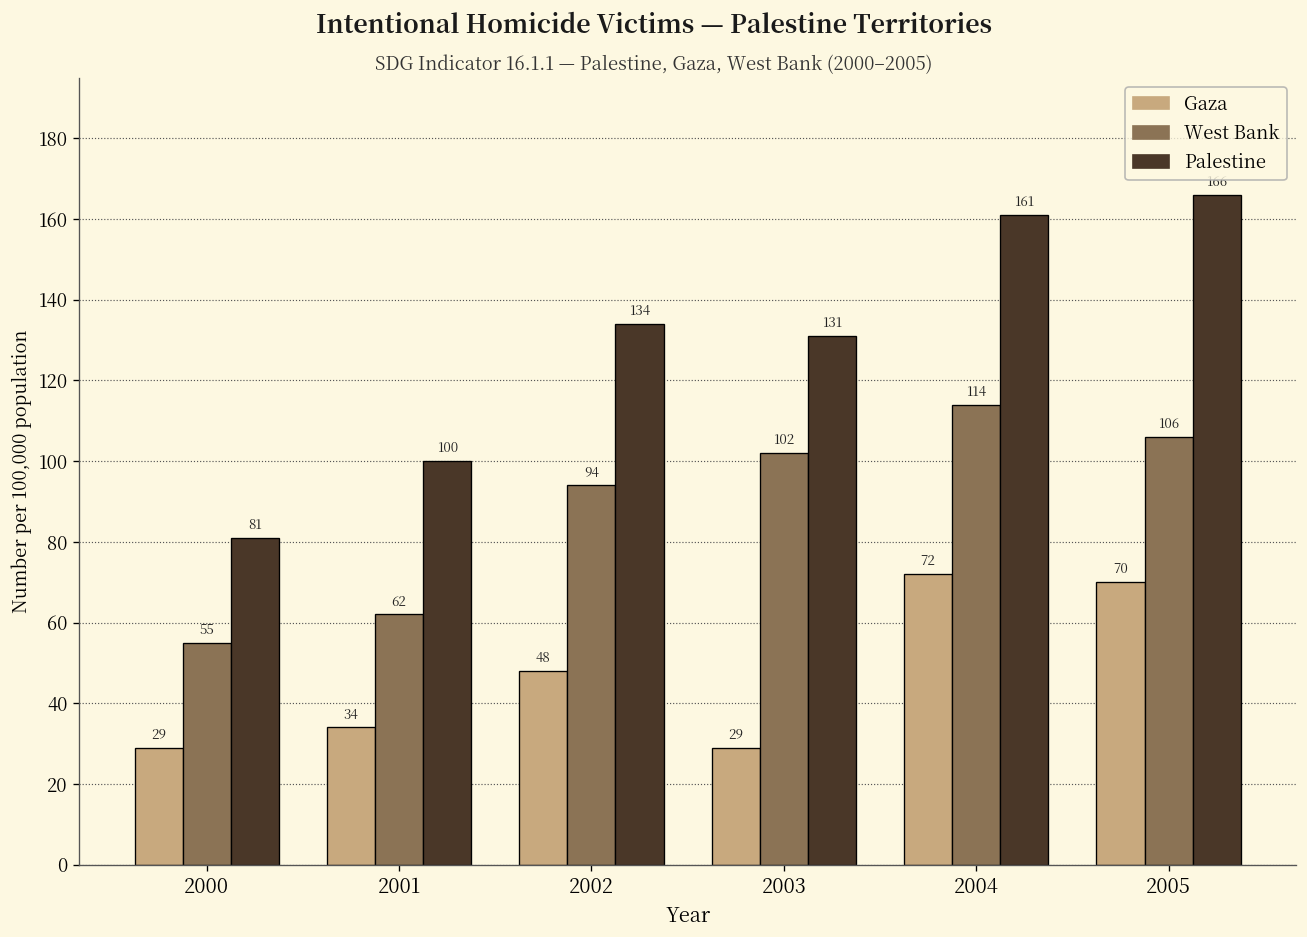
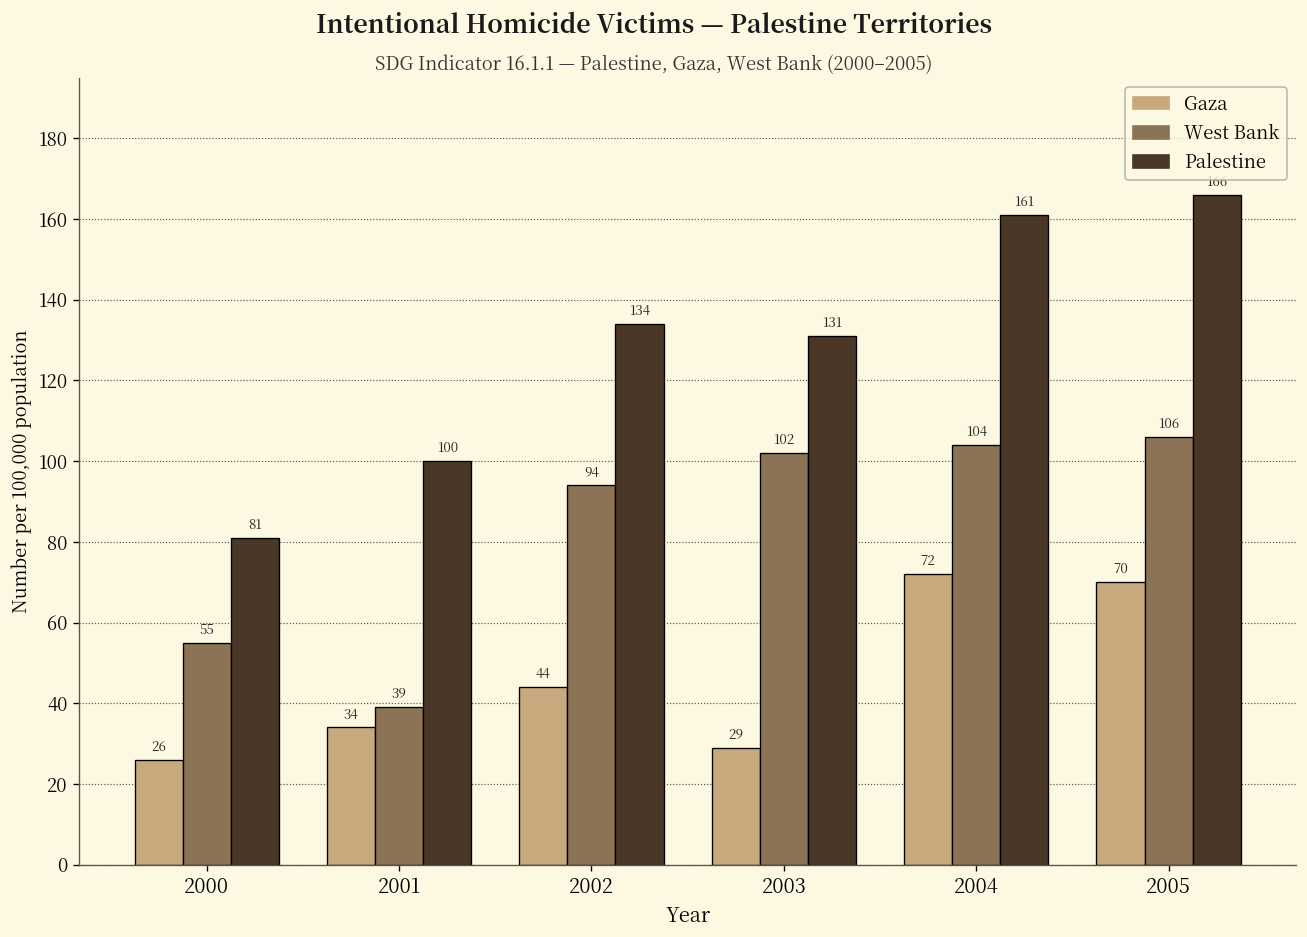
Gaza, 2000: 29 -> 26
West Bank, 2001: 62 -> 39
Gaza, 2002: 48 -> 44
West Bank, 2004: 114 -> 104
